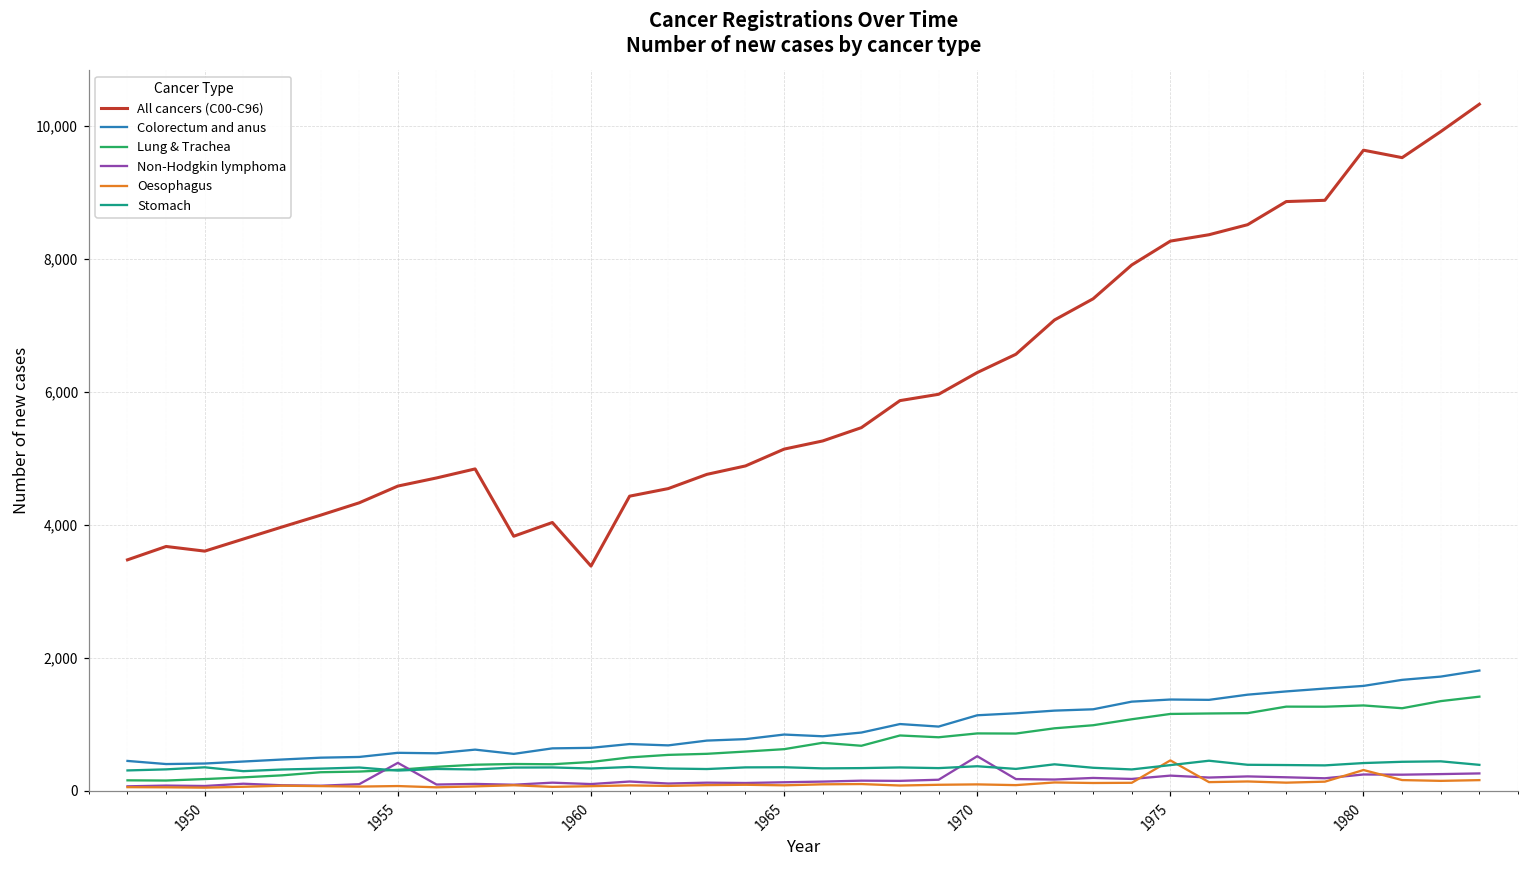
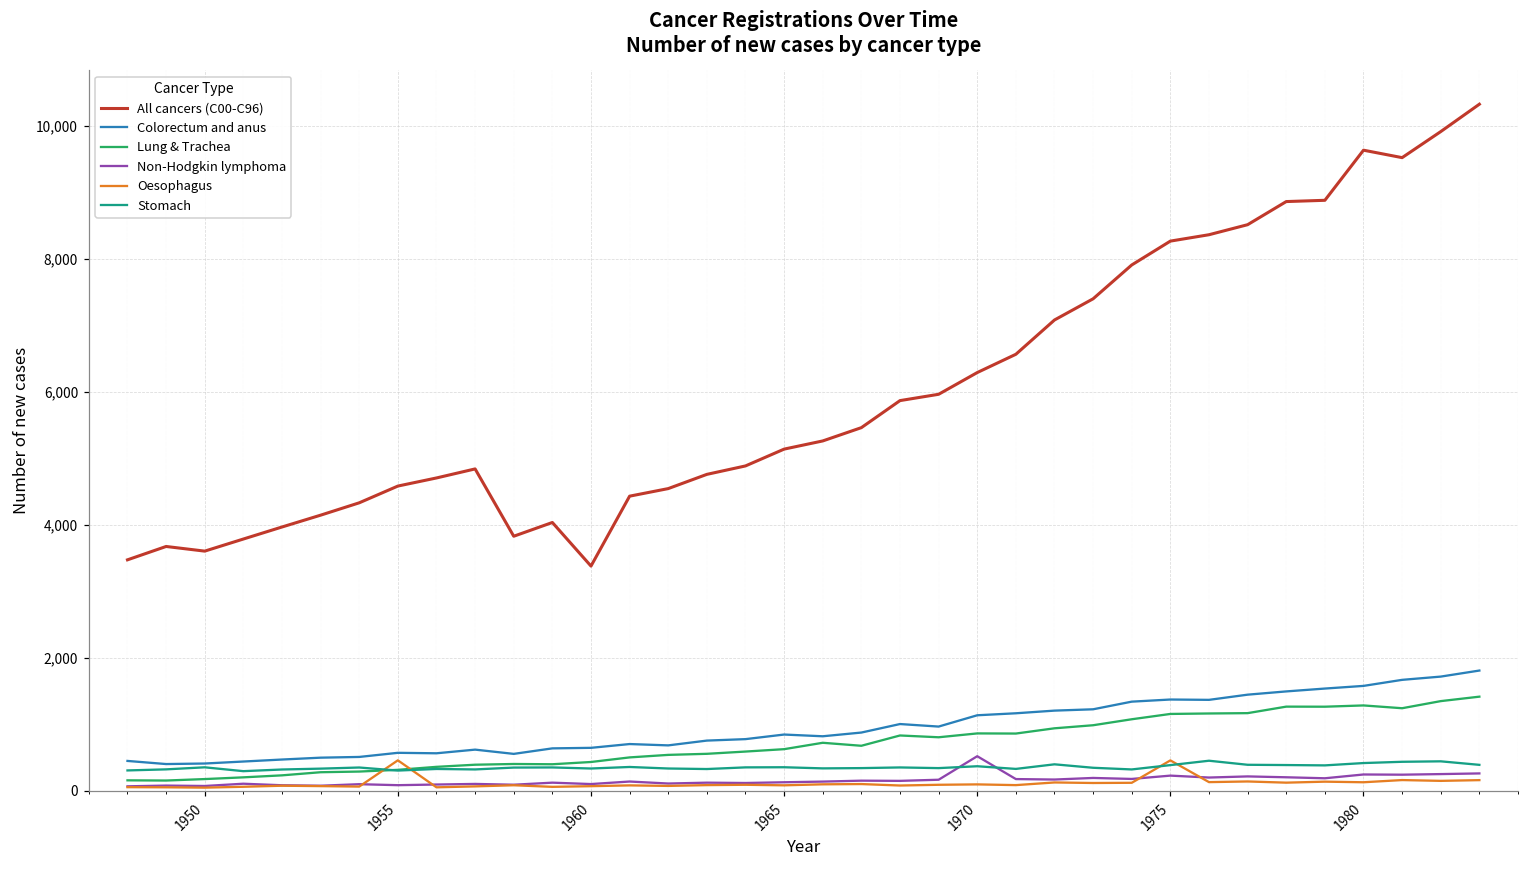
Non-Hodgkin lymphoma, 1955: 400 -> 100
Oesophagus, 1955: 100 -> 500
Oesophagus, 1980: 300 -> 100
